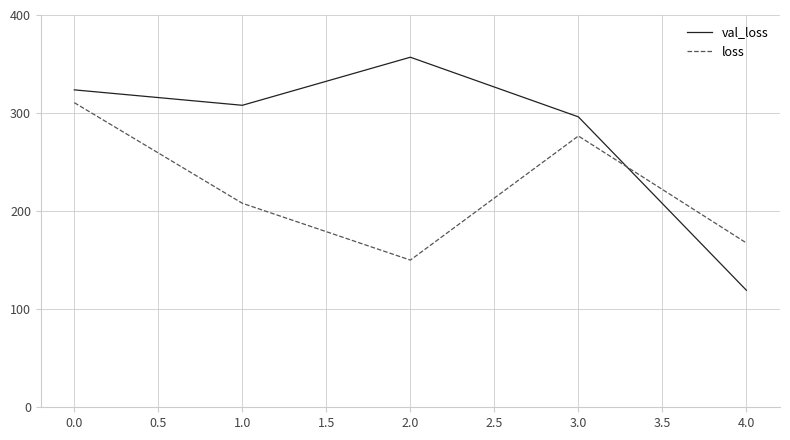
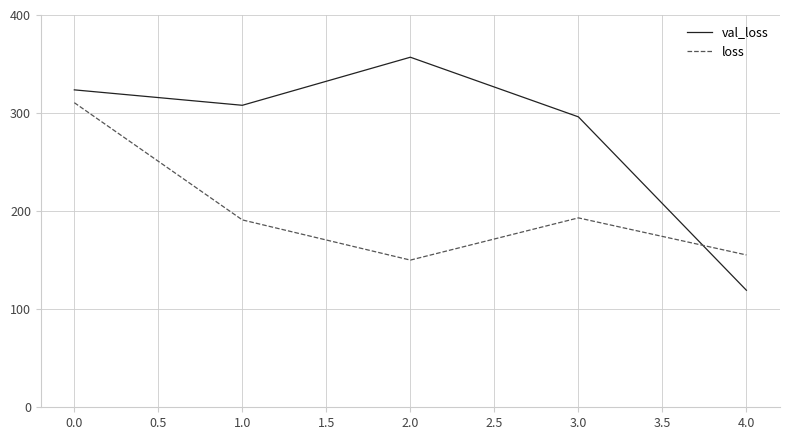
loss, 1.0: 210 -> 190
loss, 3.0: 280 -> 190
loss, 4.0: 170 -> 160
